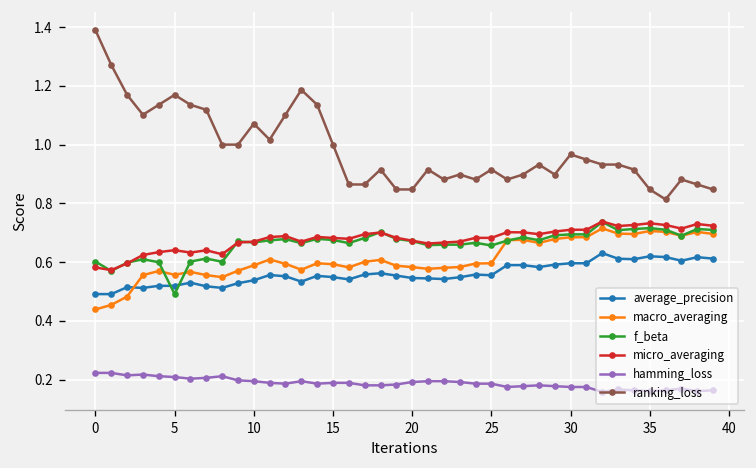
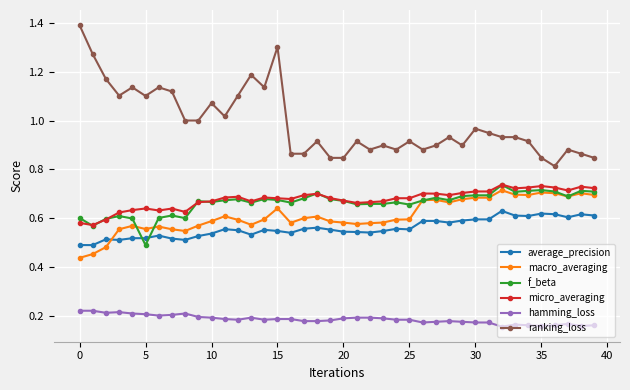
ranking_loss, 5: 1.17 -> 1.10
macro_averaging, 15: 0.59 -> 0.64
ranking_loss, 15: 1.0 -> 1.3
